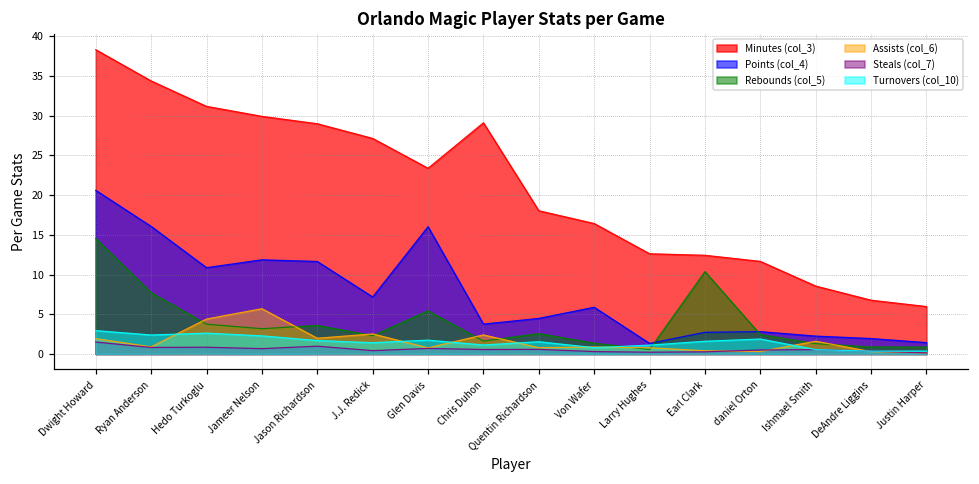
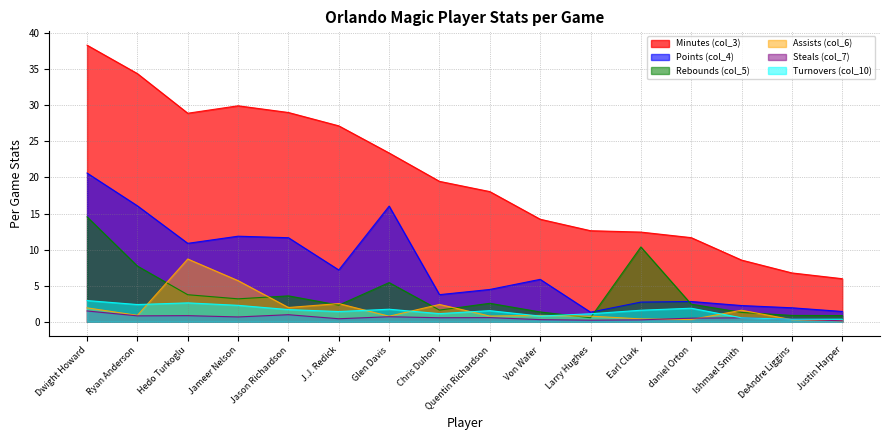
Minutes (col_3), Hedo Turkoglu: 31 -> 29
Assists (col_6), Hedo Turkoglu: 4 -> 9
Minutes (col_3), Chris Duhon: 29 -> 19
Minutes (col_3), Von Wafer: 16 -> 14
